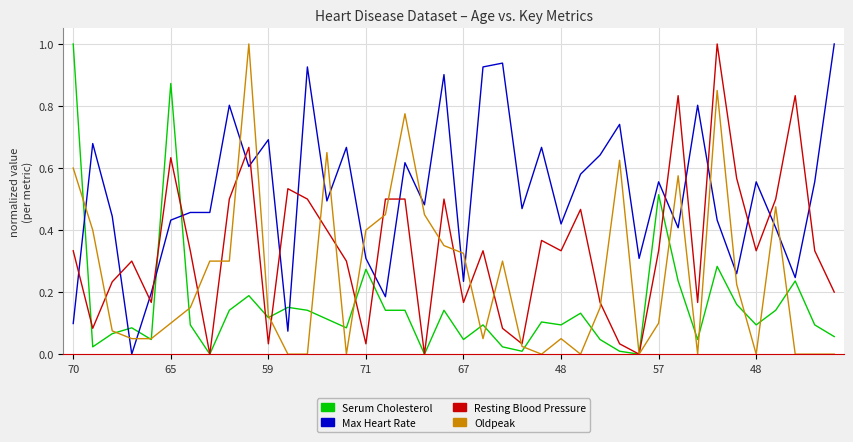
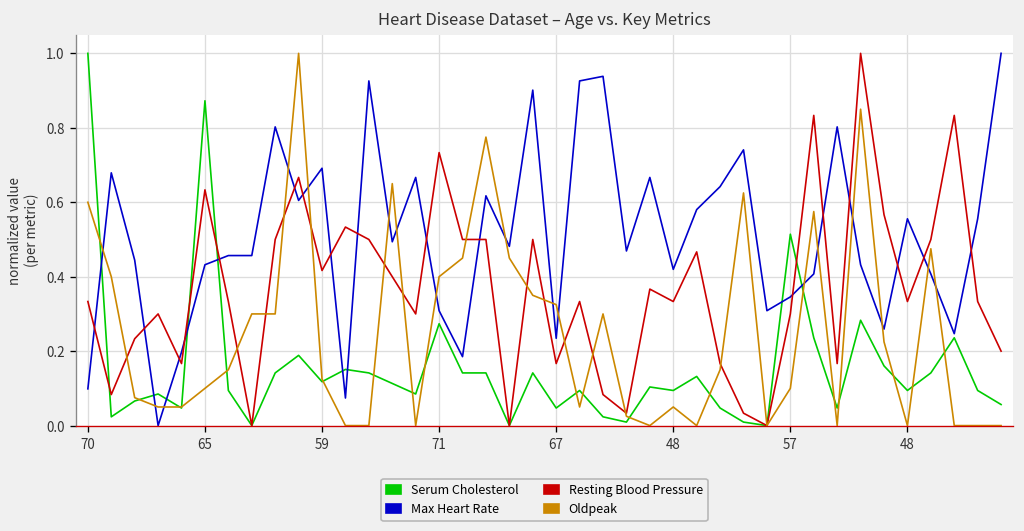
Resting Blood Pressure, 59: 0.03 -> 0.42
Resting Blood Pressure, 71: 0.03 -> 0.73
Max Heart Rate, 57: 0.56 -> 0.35
Resting Blood Pressure, 57: 0.33 -> 0.30
